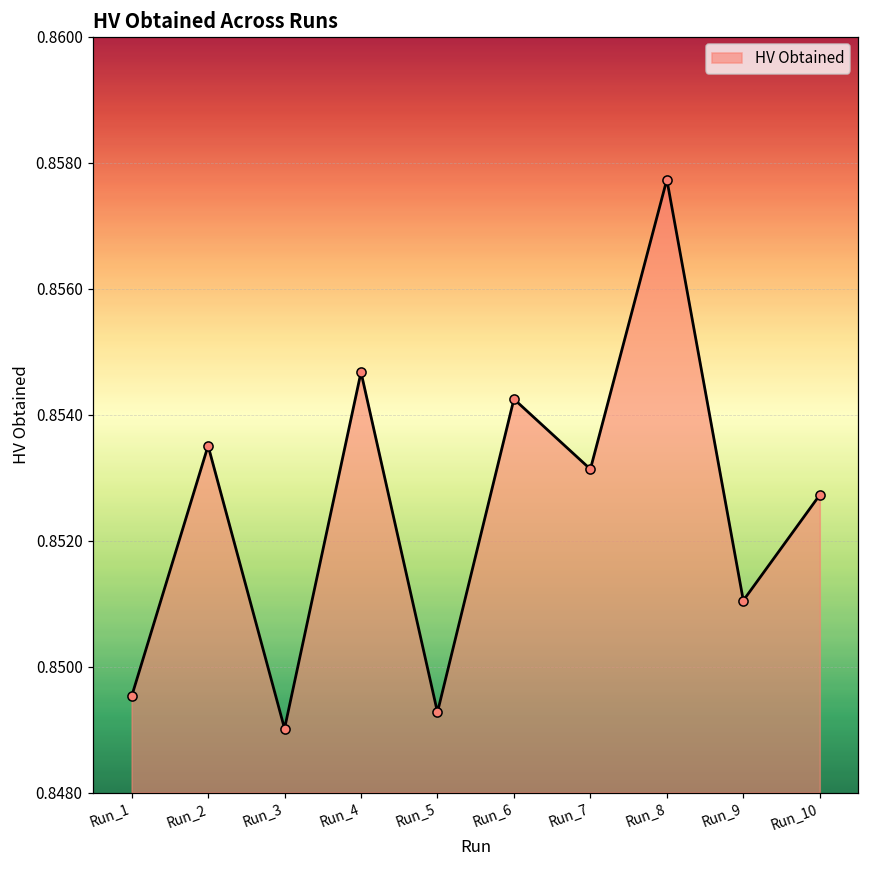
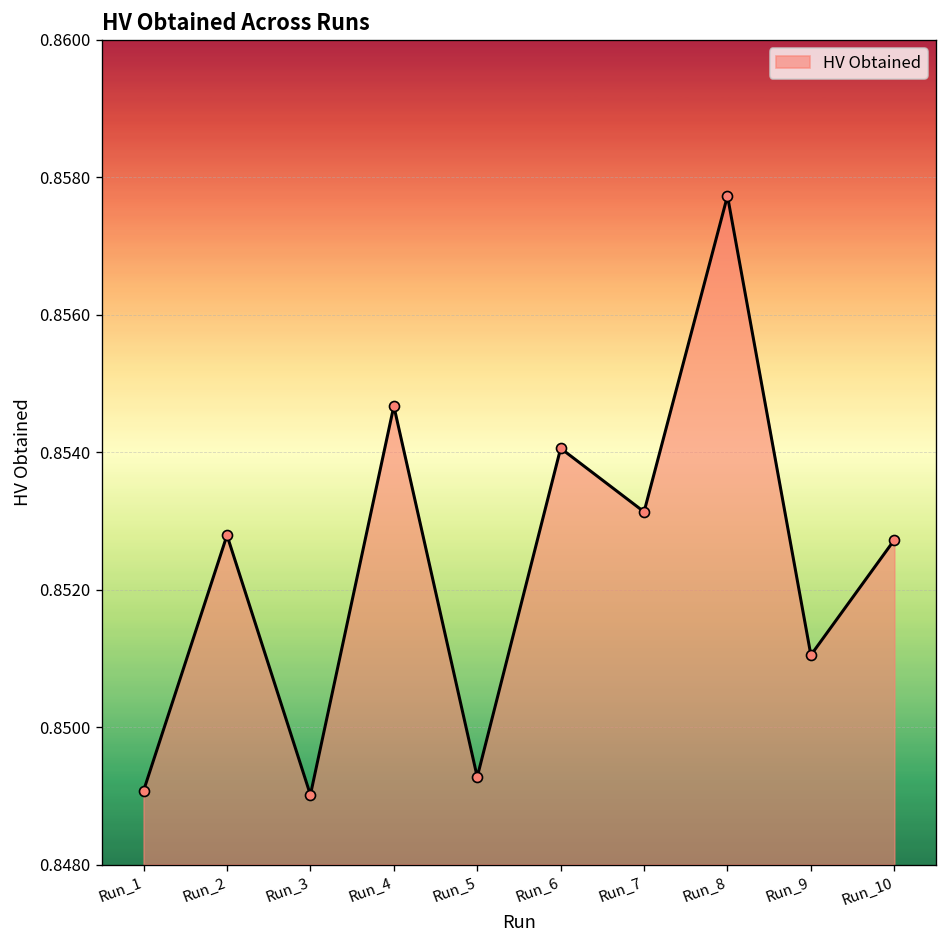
Run_1: 0.8495 -> 0.8491
Run_2: 0.8535 -> 0.8528
Run_6: 0.8542 -> 0.8541
